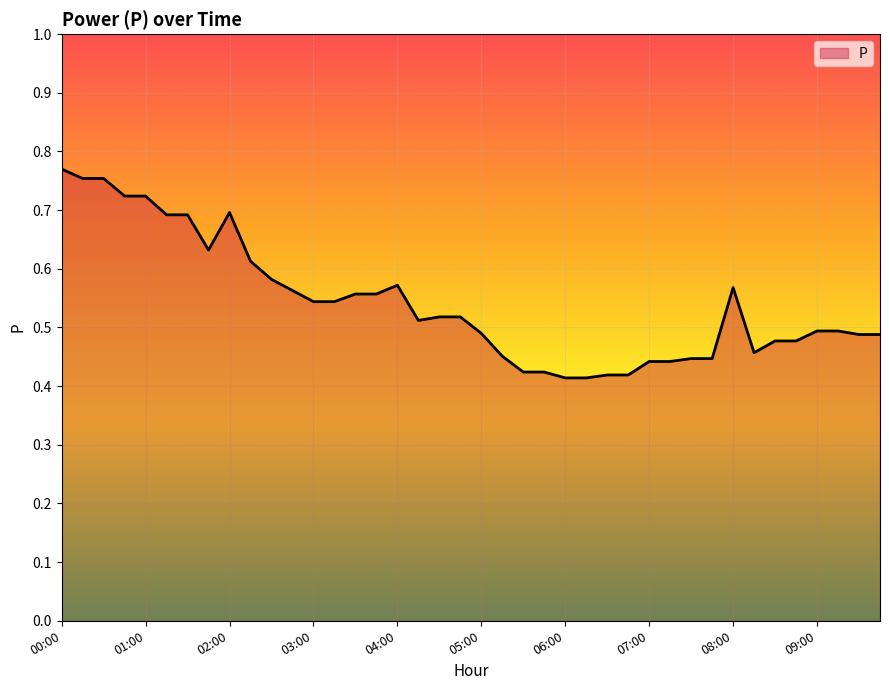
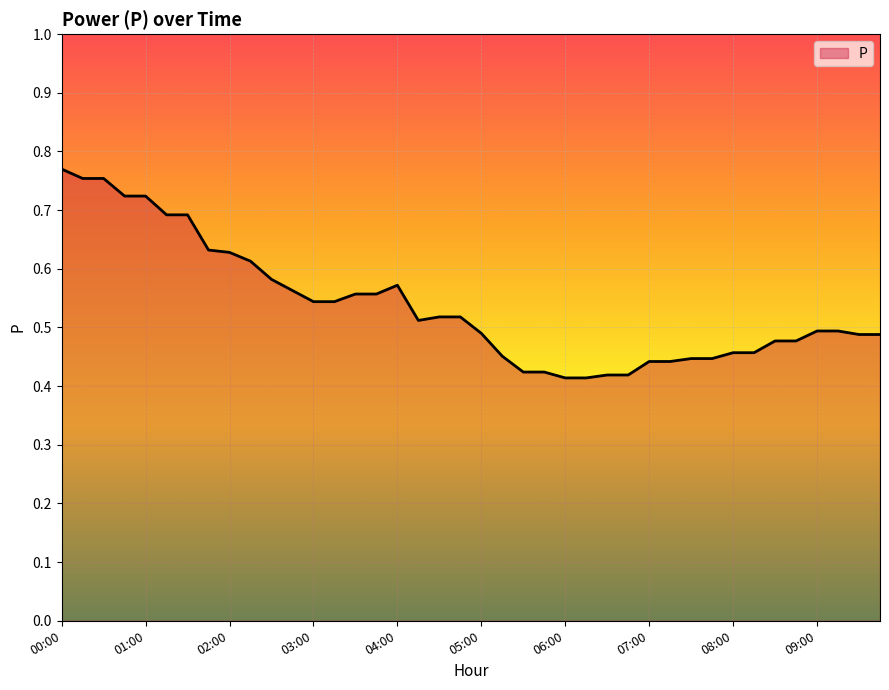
02:00: 0.70 -> 0.63
08:00: 0.57 -> 0.46
